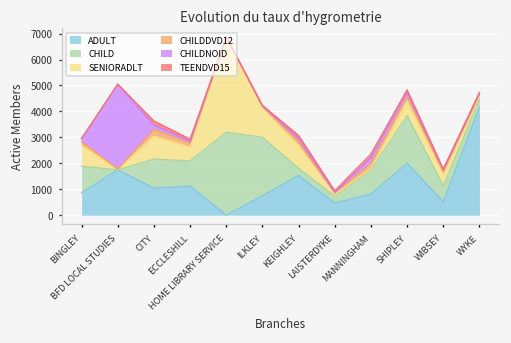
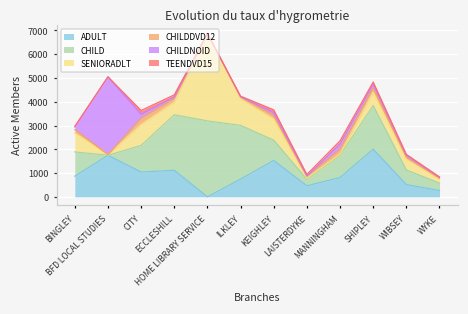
CHILD, ECCLESHILL: 1000 -> 2300
CHILD, KEIGHLEY: 300 -> 900
ADULT, WYKE: 4200 -> 300
